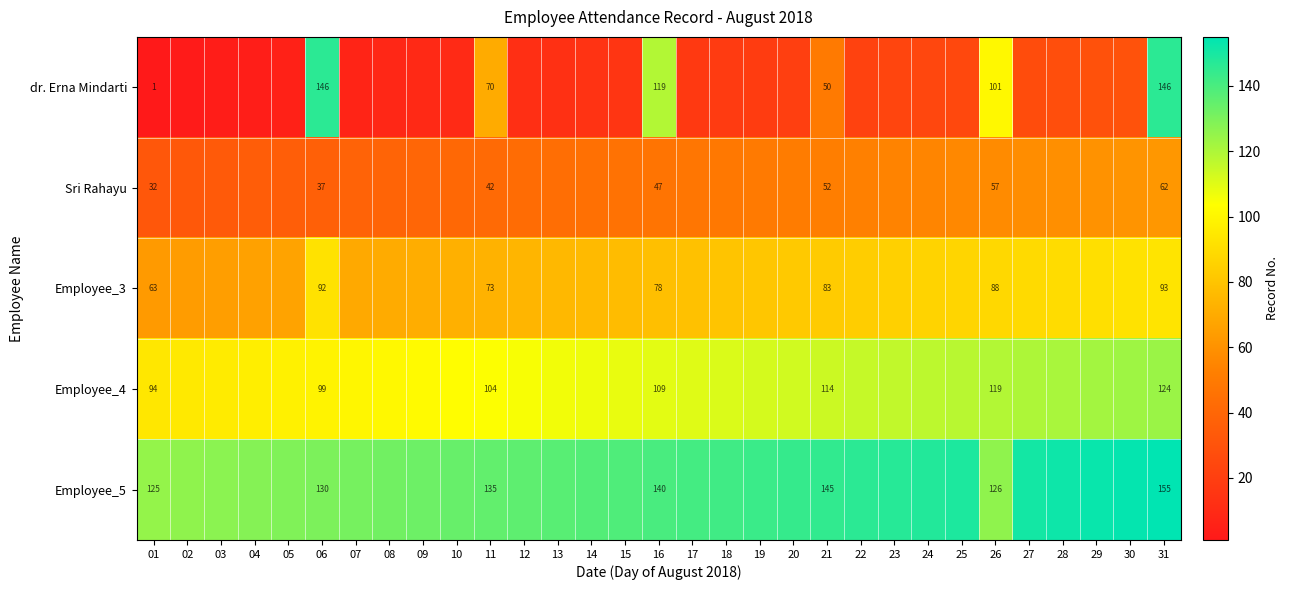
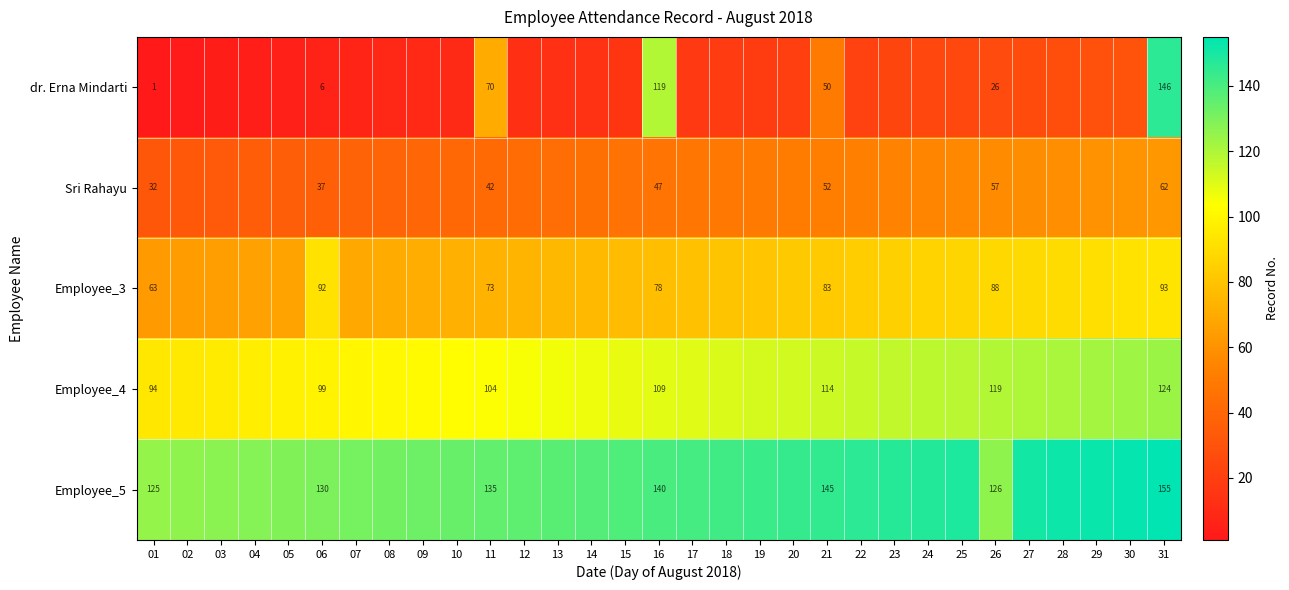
dr. Erna Mindarti, 06: 146 -> 6
dr. Erna Mindarti, 26: 101 -> 26
